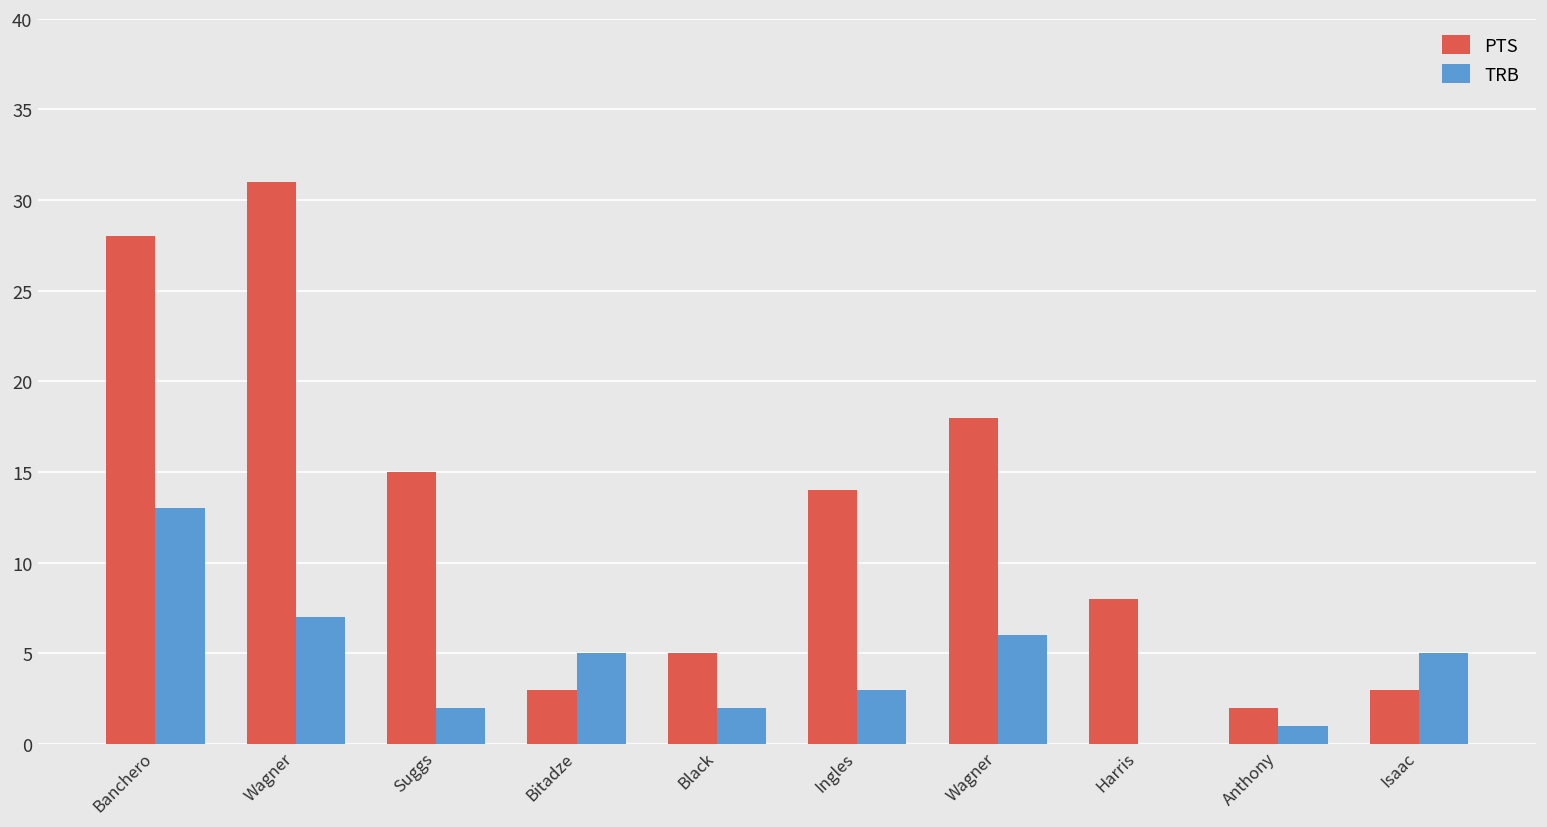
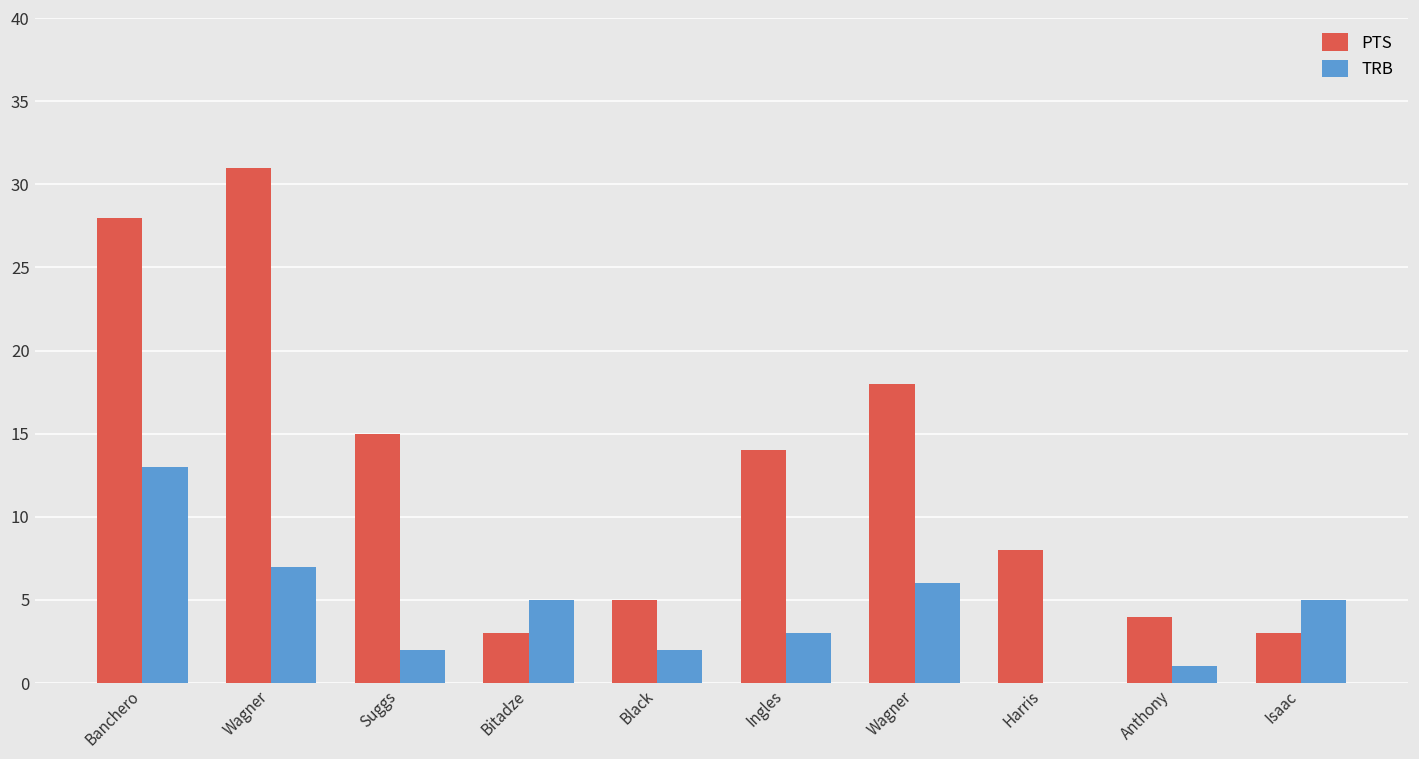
PTS, Anthony: 2 -> 4
